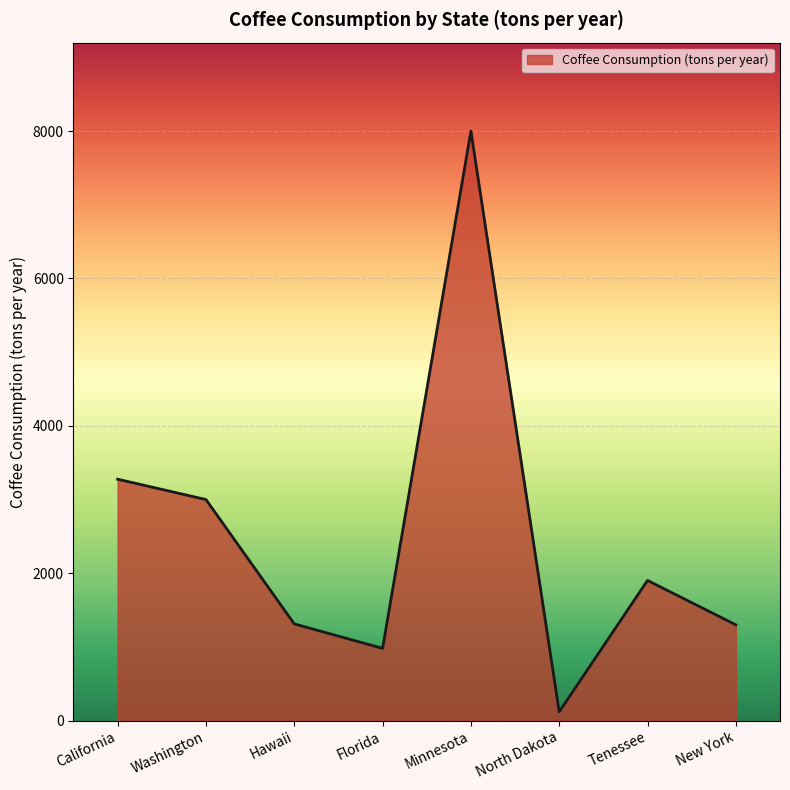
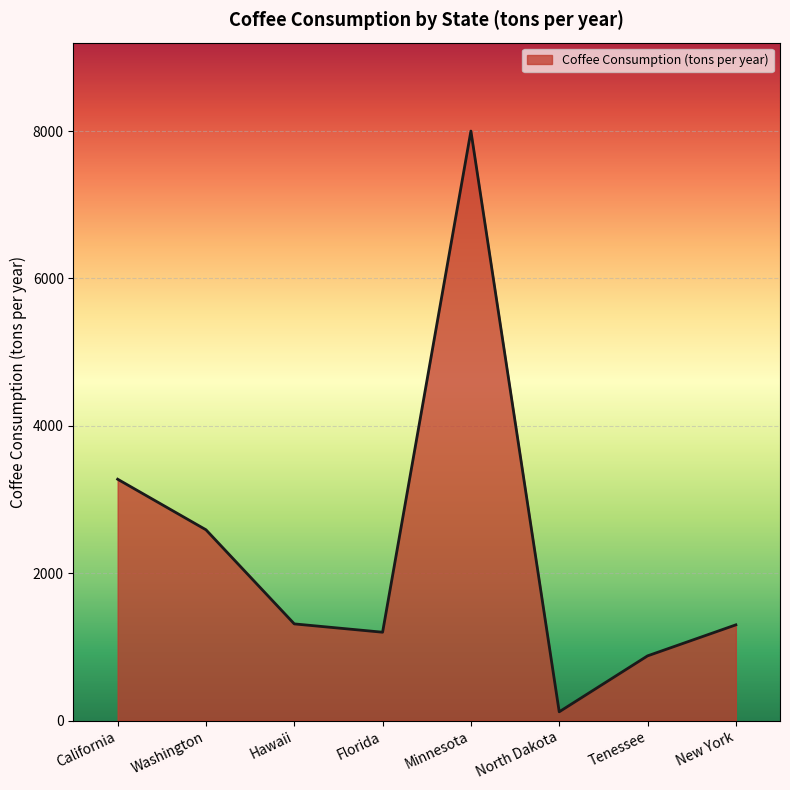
Washington: 3000 -> 2600
Florida: 1000 -> 1200
Tenessee: 1900 -> 900
